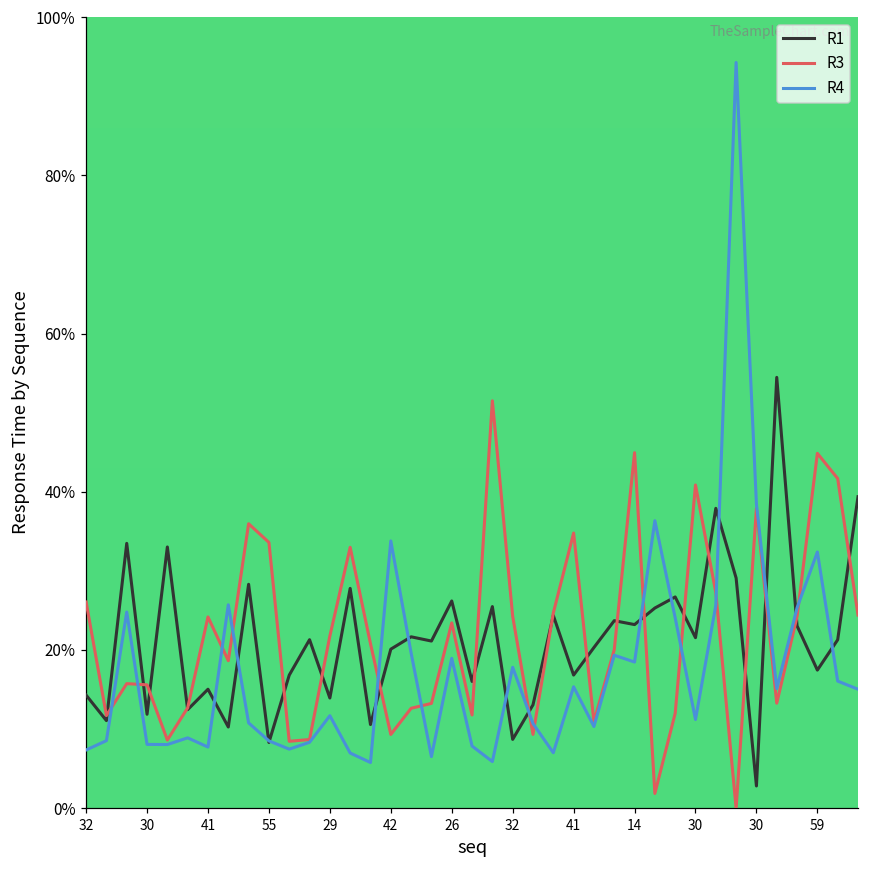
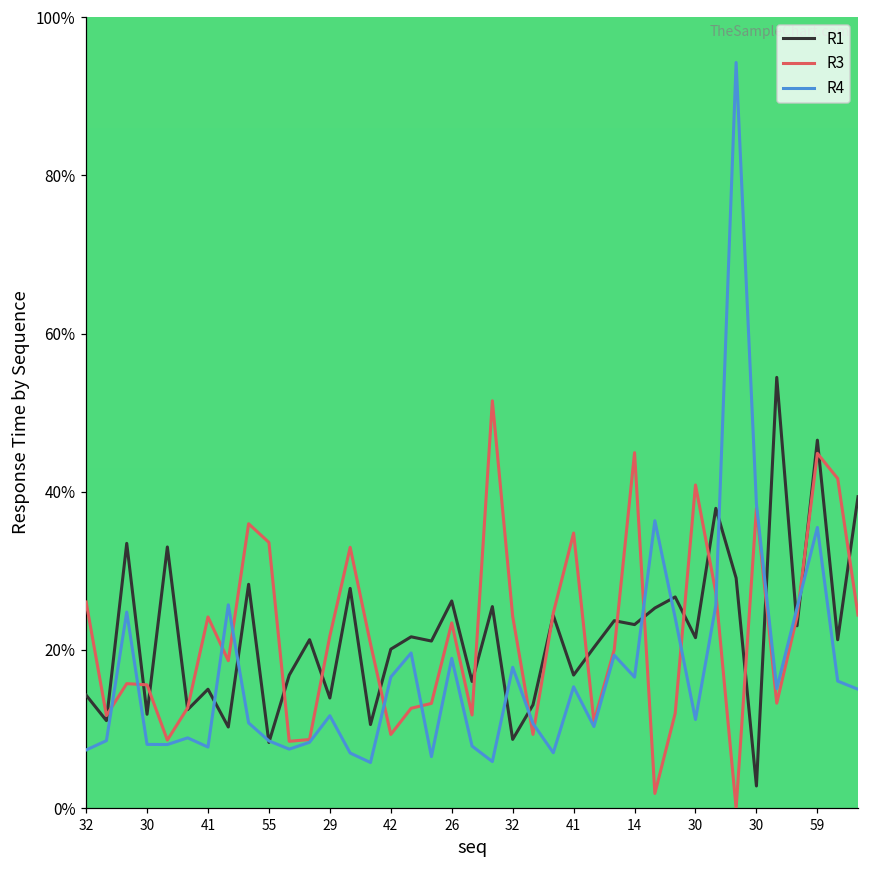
R4, 42: 34% -> 17%
R4, 14: 18% -> 17%
R1, 59: 17% -> 47%
R4, 59: 32% -> 35%
